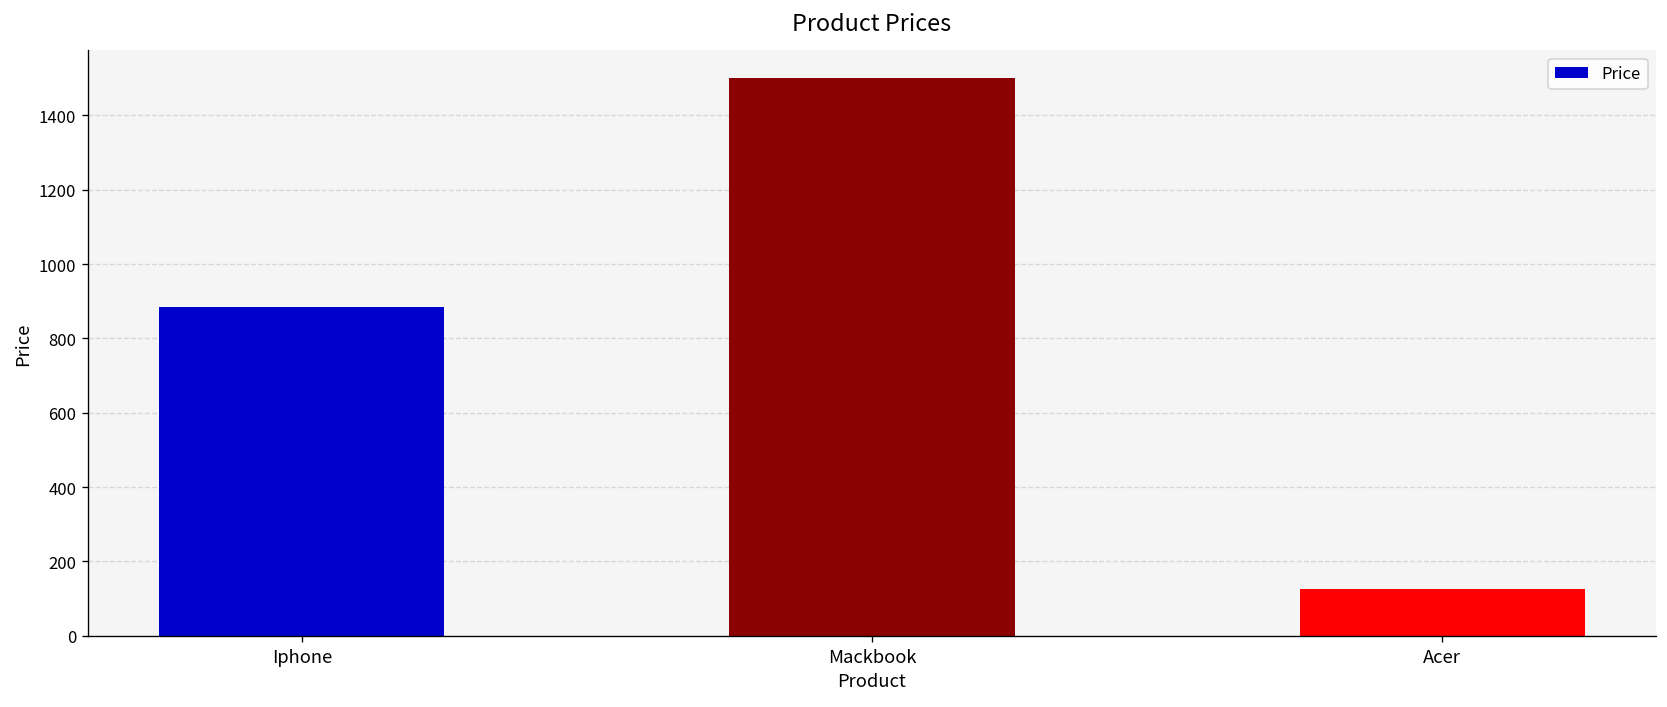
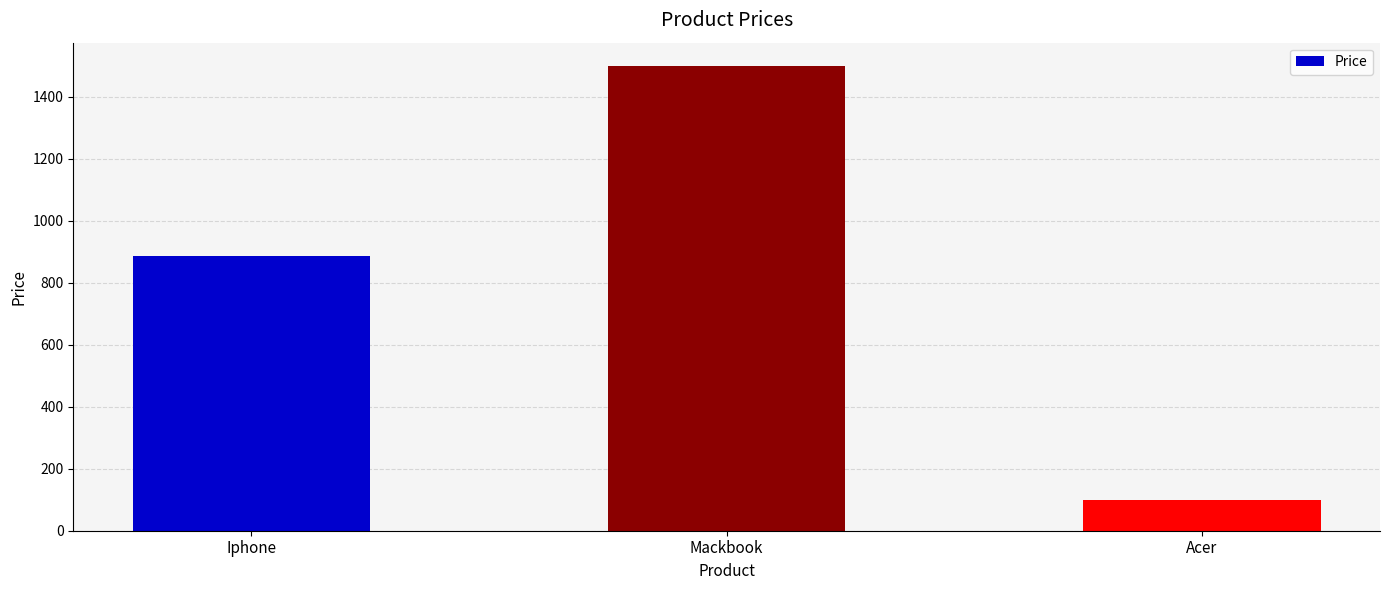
Acer: 130 -> 100
